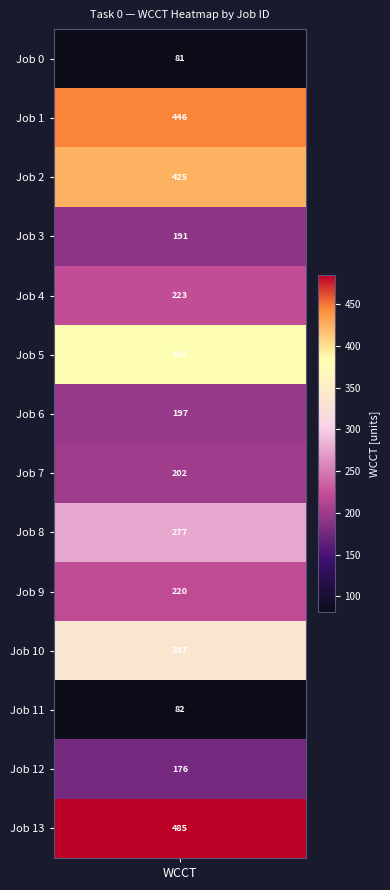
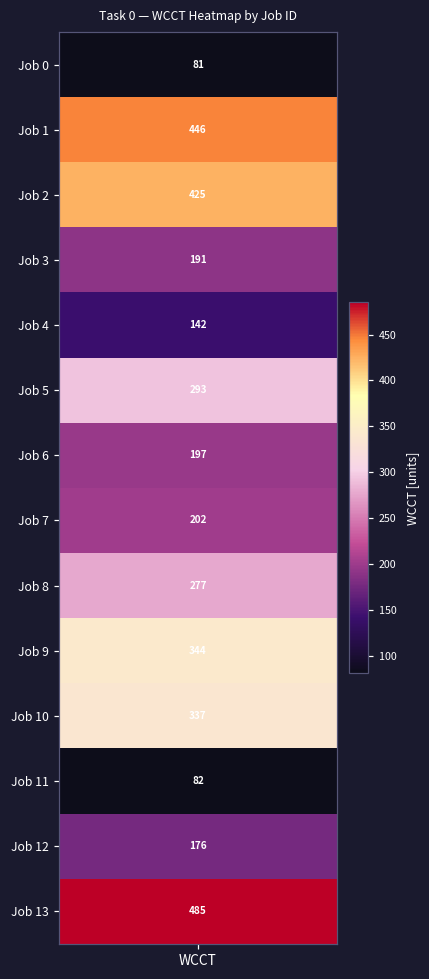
Job 4, WCCT: 223 -> 142
Job 5, WCCT: 383 -> 293
Job 9, WCCT: 220 -> 344
